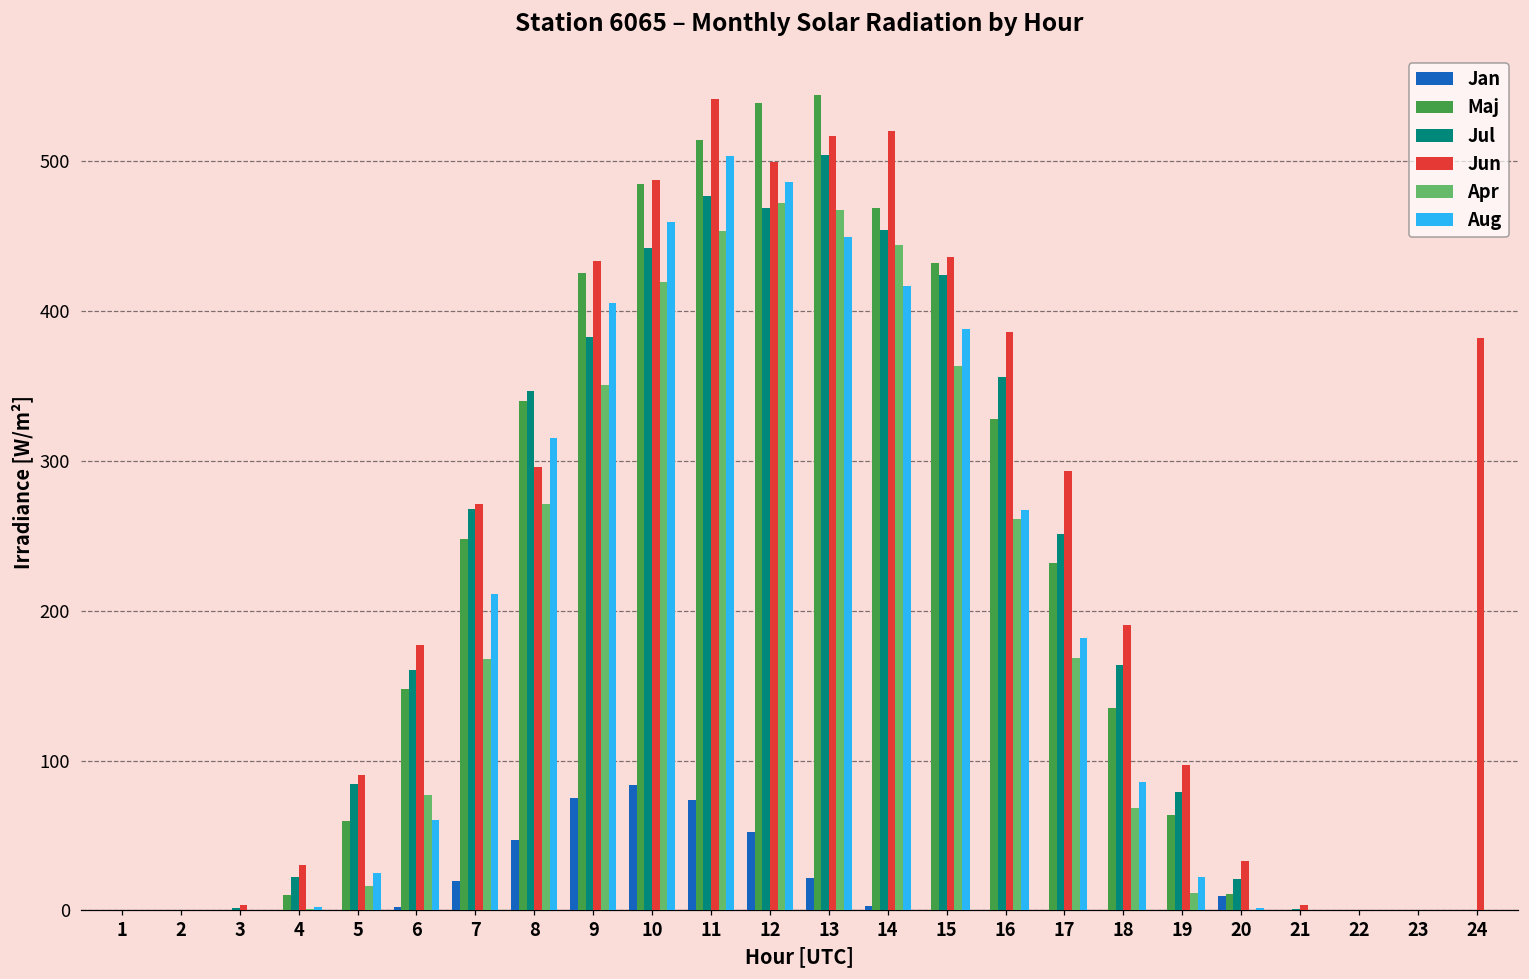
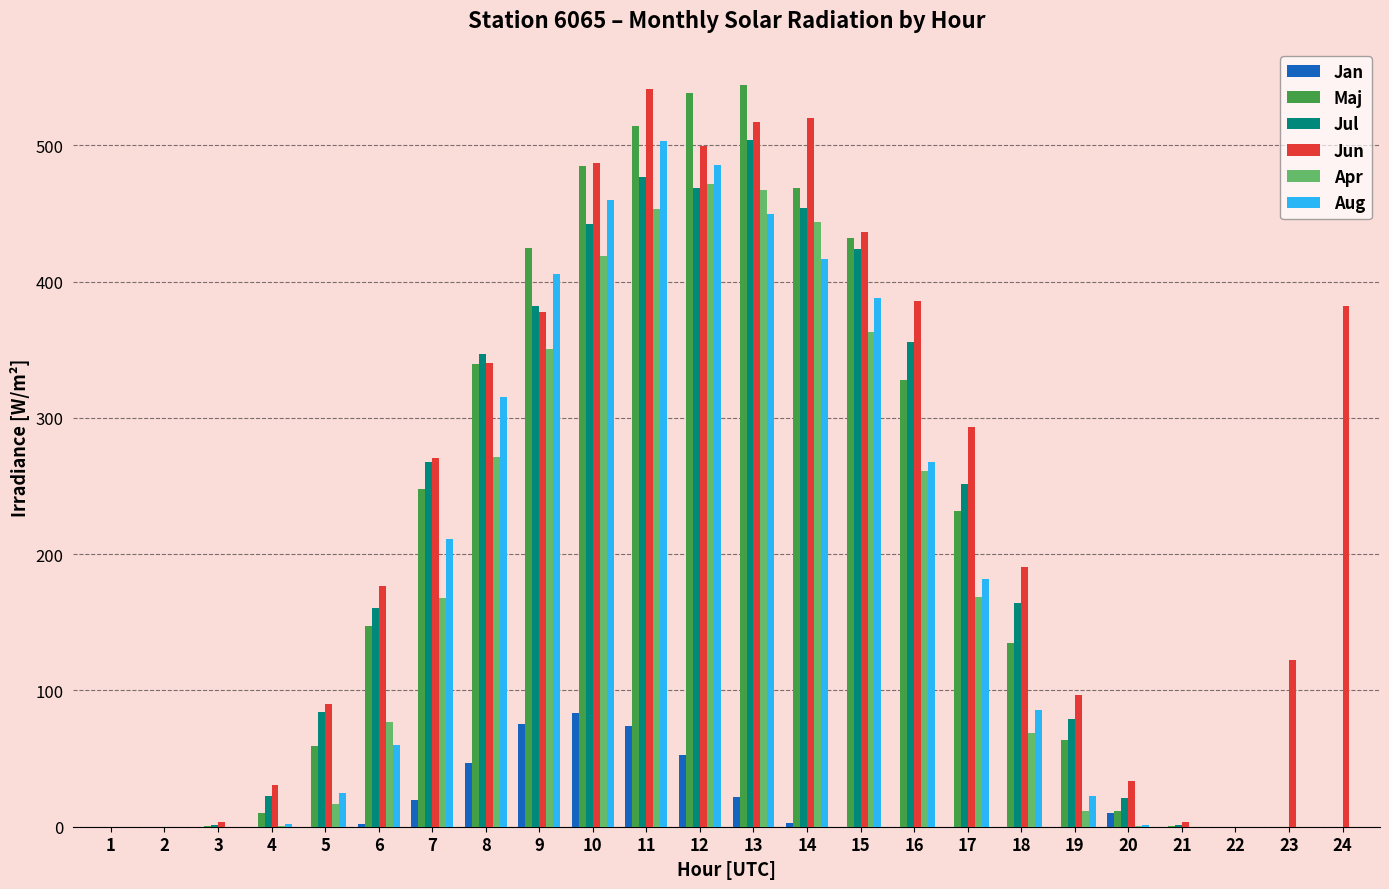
Jun, 8: 296 -> 340
Jun, 9: 433 -> 377
Jun, 23: 0 -> 122
